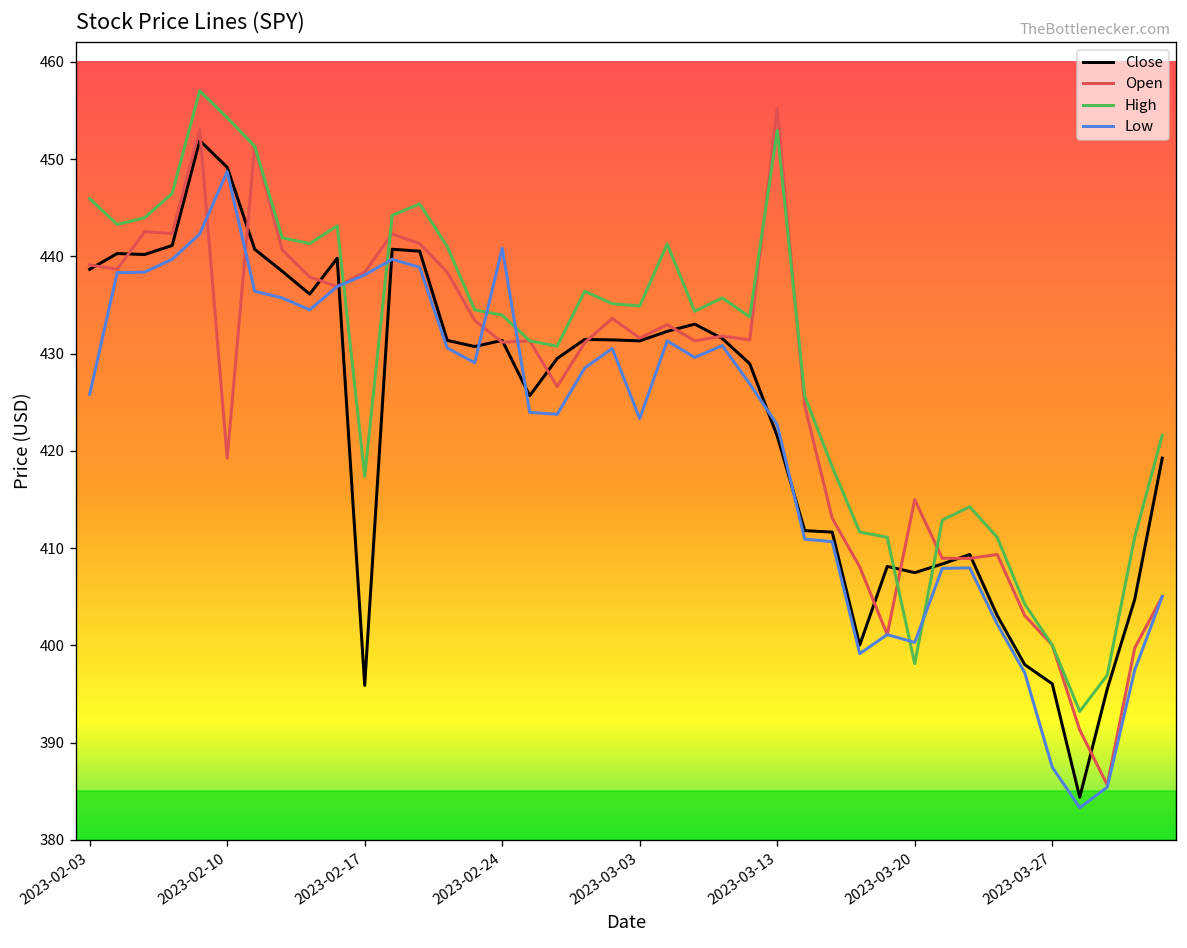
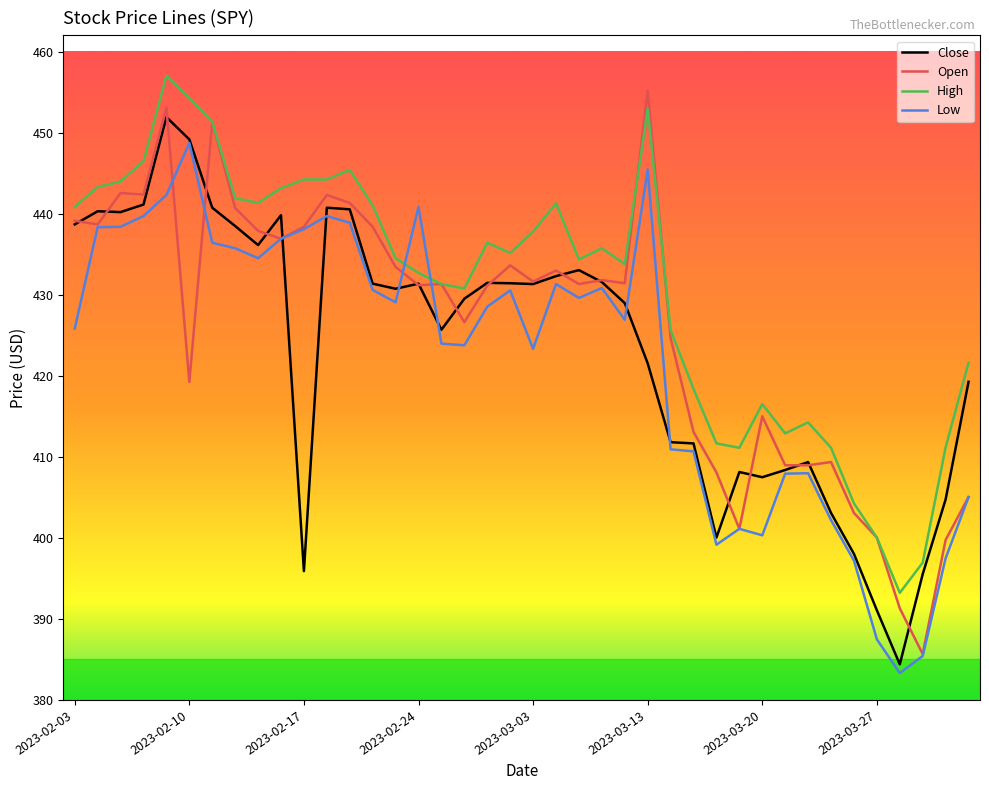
High, 2023-02-03: 446 -> 441
High, 2023-02-17: 417 -> 444
High, 2023-02-24: 434 -> 433
High, 2023-03-03: 435 -> 438
Low, 2023-03-13: 423 -> 445
High, 2023-03-20: 398 -> 417
Close, 2023-03-27: 396 -> 391
